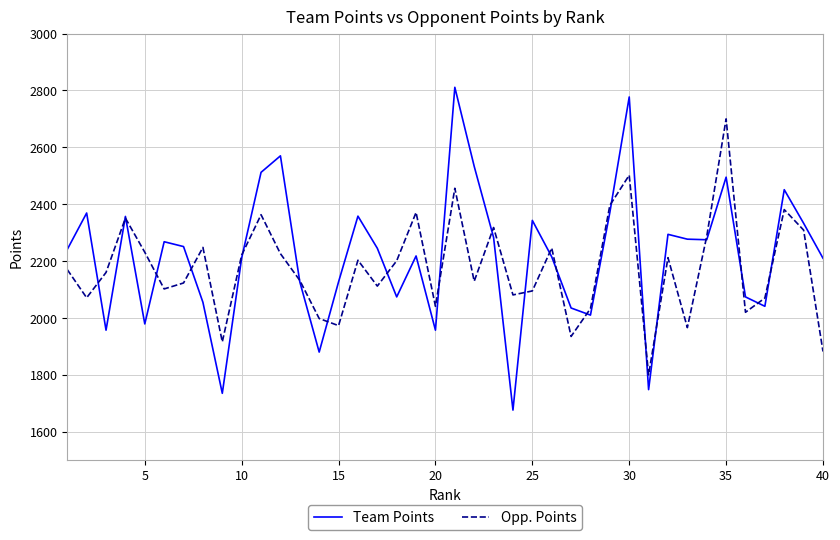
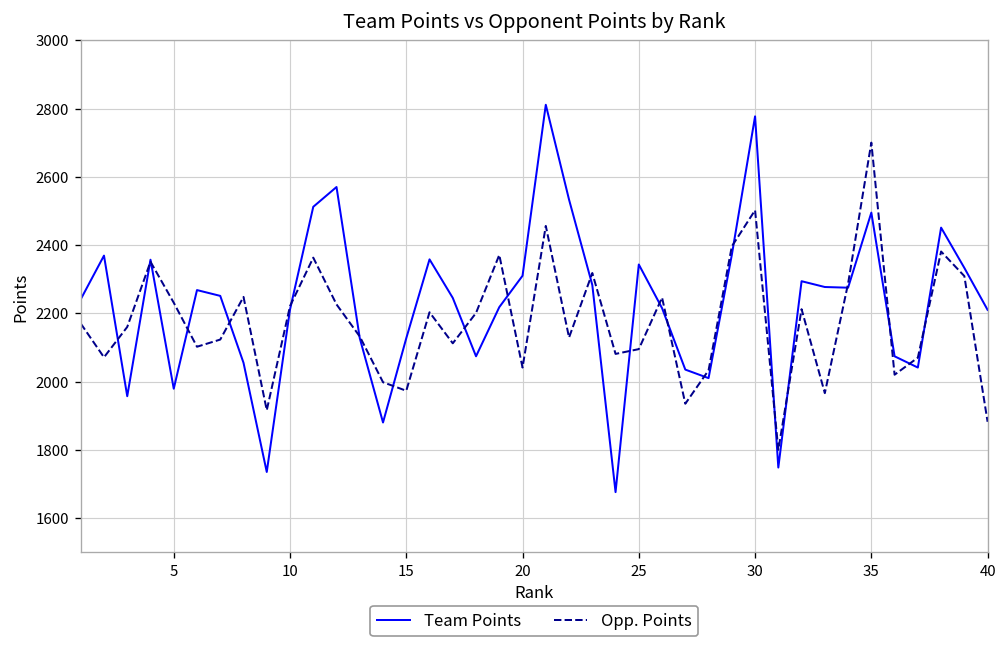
Team Points, 20: 1960 -> 2310
